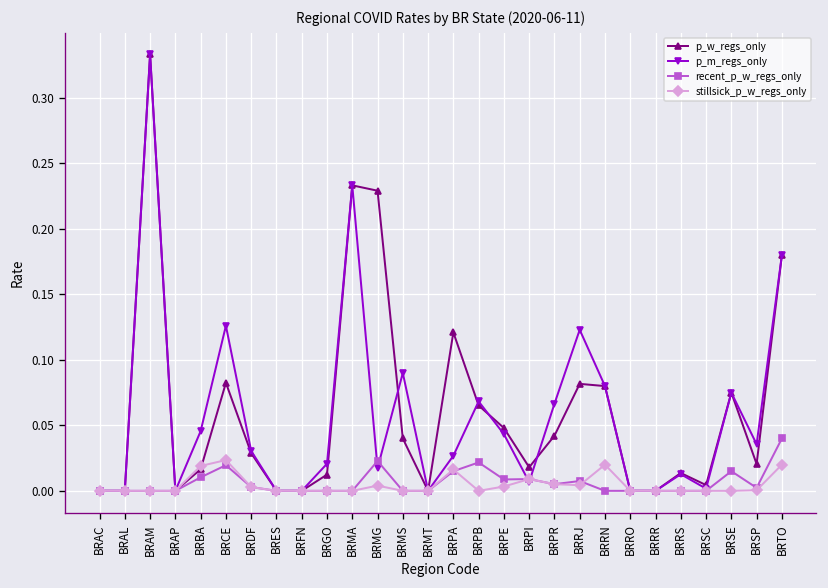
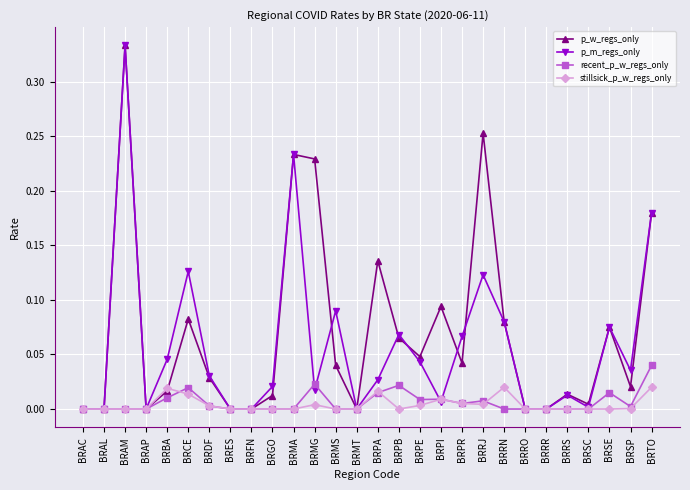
stillsick_p_w_regs_only, BRCE: 0.024 -> 0.014
p_w_regs_only, BRPA: 0.121 -> 0.136
p_w_regs_only, BRPI: 0.018 -> 0.094
p_w_regs_only, BRRJ: 0.082 -> 0.253
